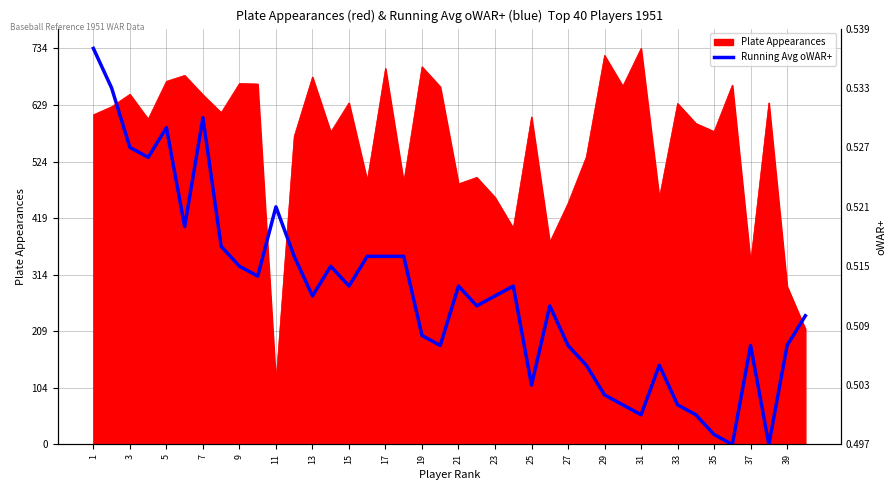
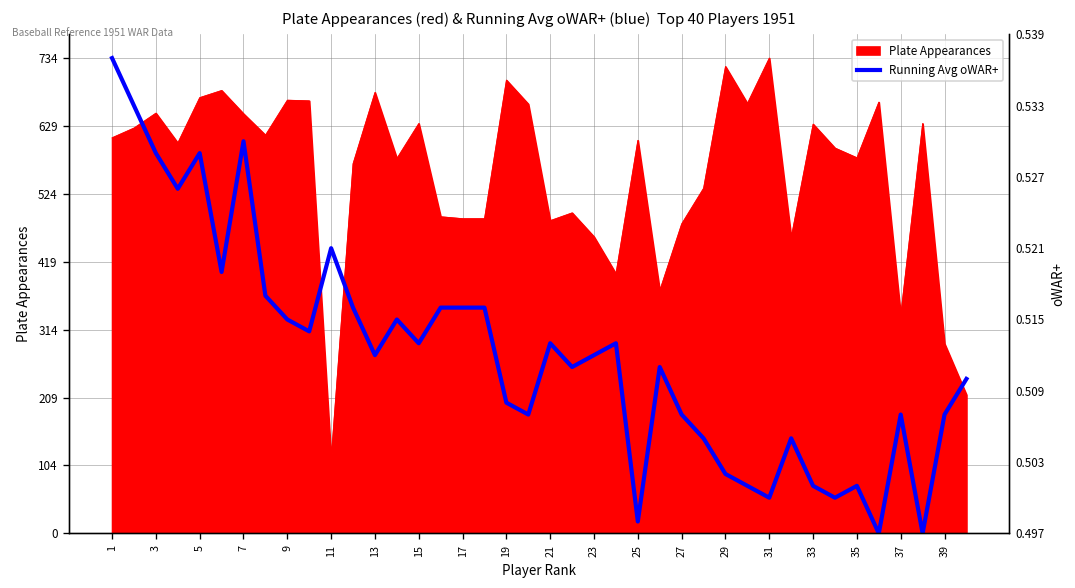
Running Avg oWAR+, 3: 550 -> 590
Plate Appearances, 17: 700 -> 490
Running Avg oWAR+, 25: 110 -> 20
Plate Appearances, 27: 450 -> 480
Running Avg oWAR+, 35: 20 -> 70
